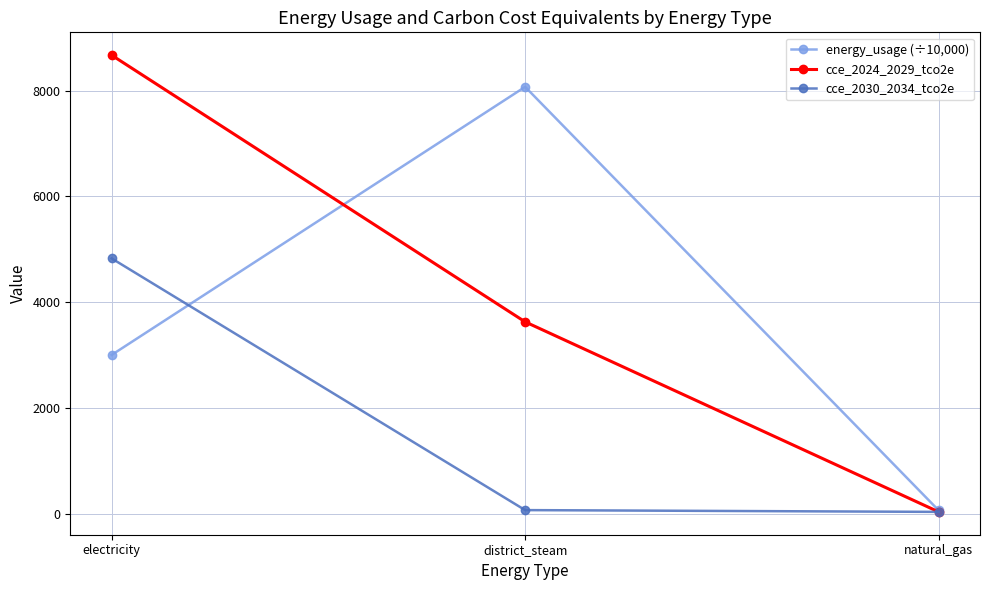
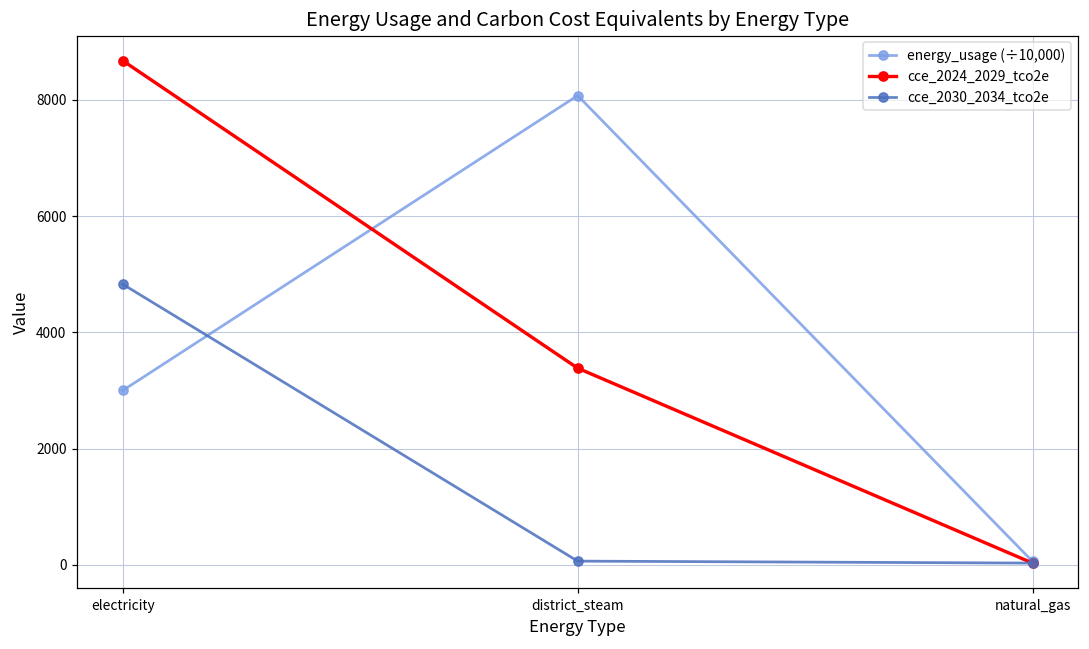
cce_2024_2029_tco2e, district_steam: 3600 -> 3400
